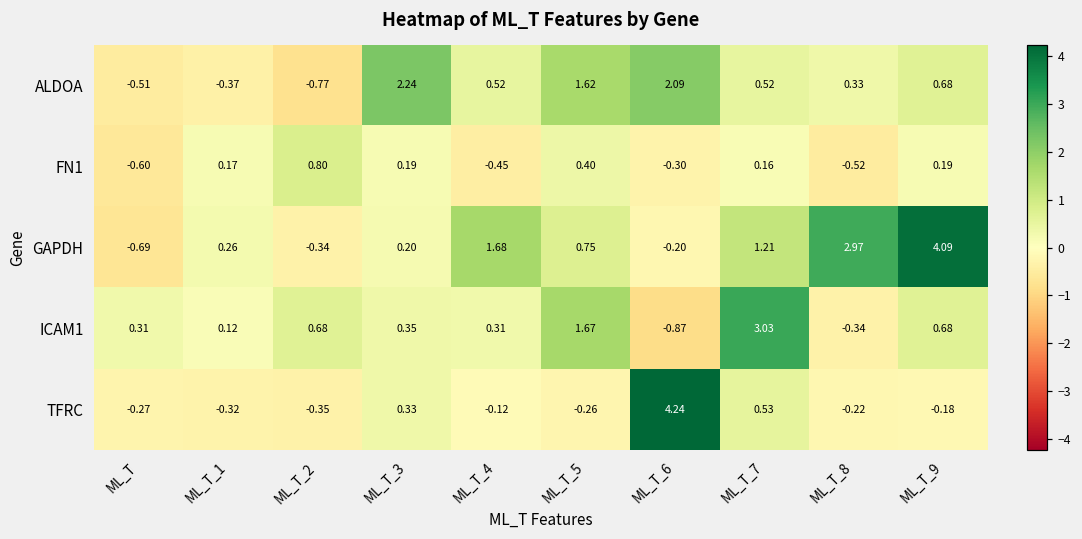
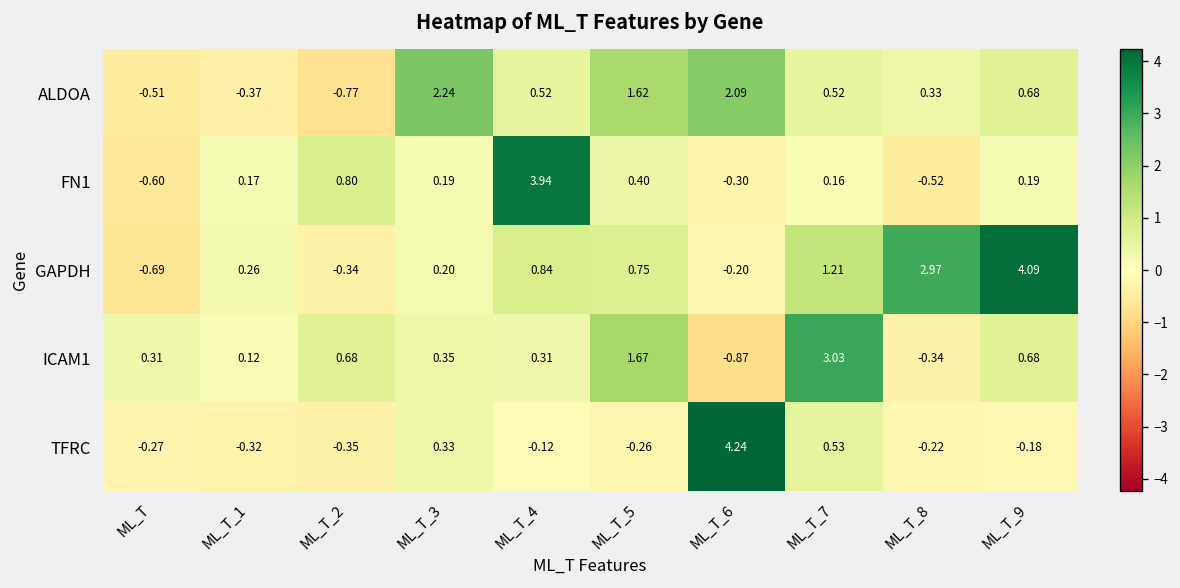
FN1, ML_T_4: -0.45 -> 3.94
GAPDH, ML_T_4: 1.68 -> 0.84
